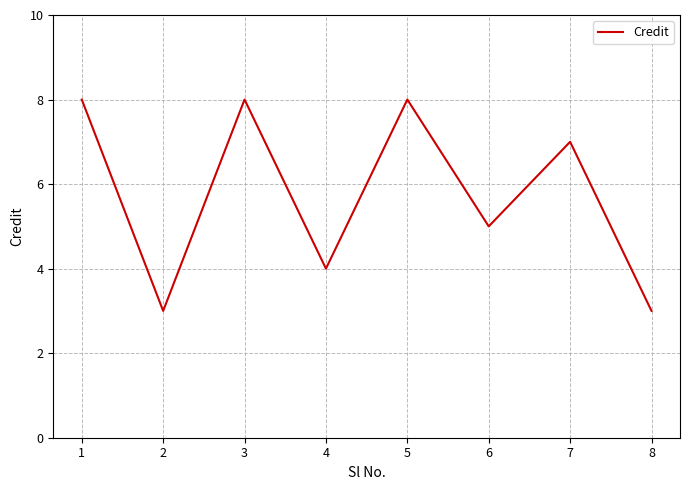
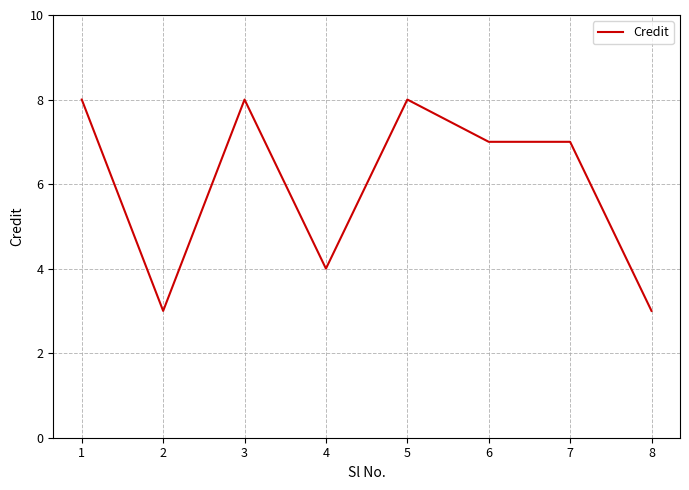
6: 5 -> 7
